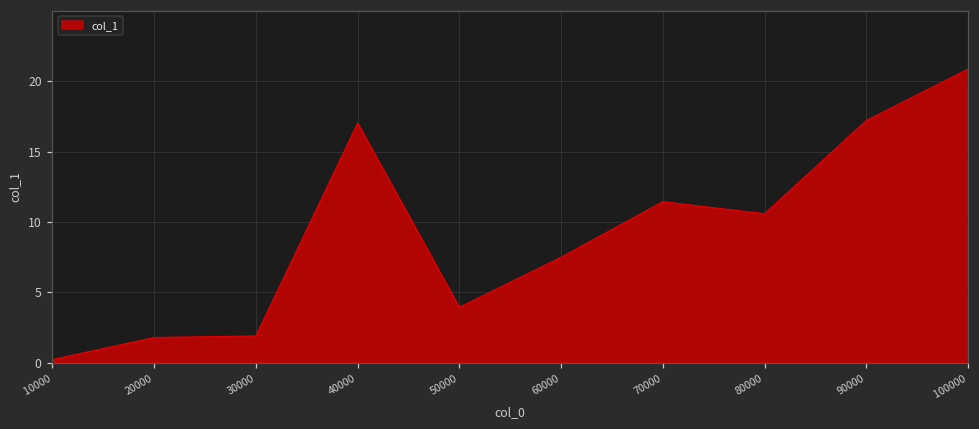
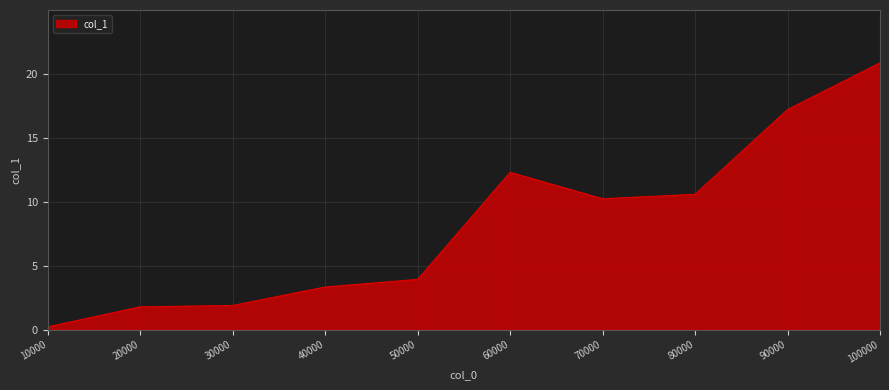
40000: 17.0 -> 3.3
60000: 7.5 -> 12.3
70000: 11.4 -> 10.2
